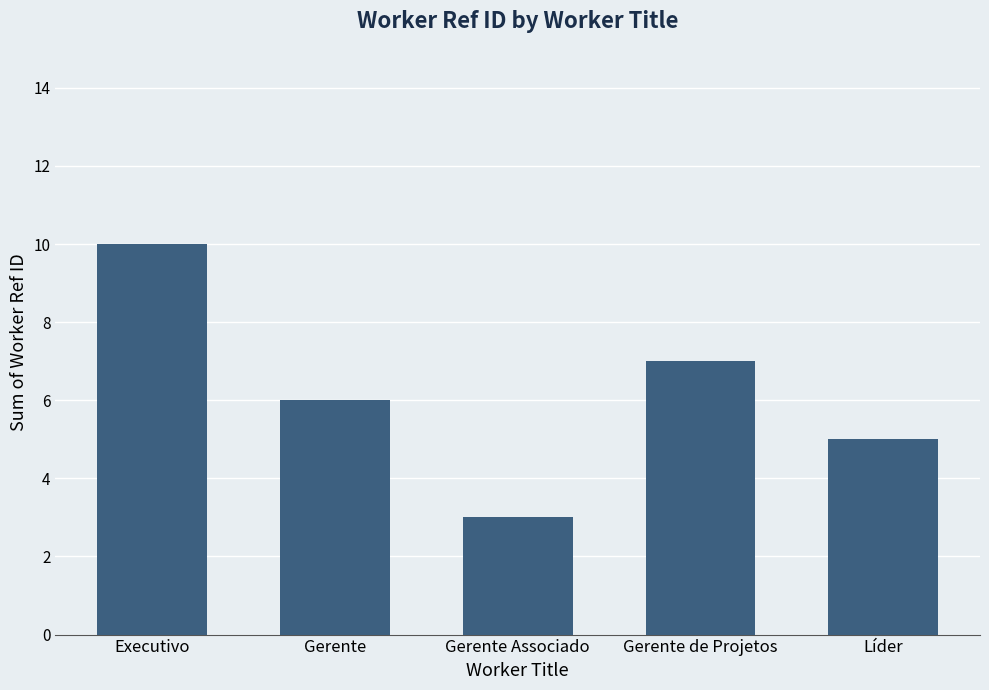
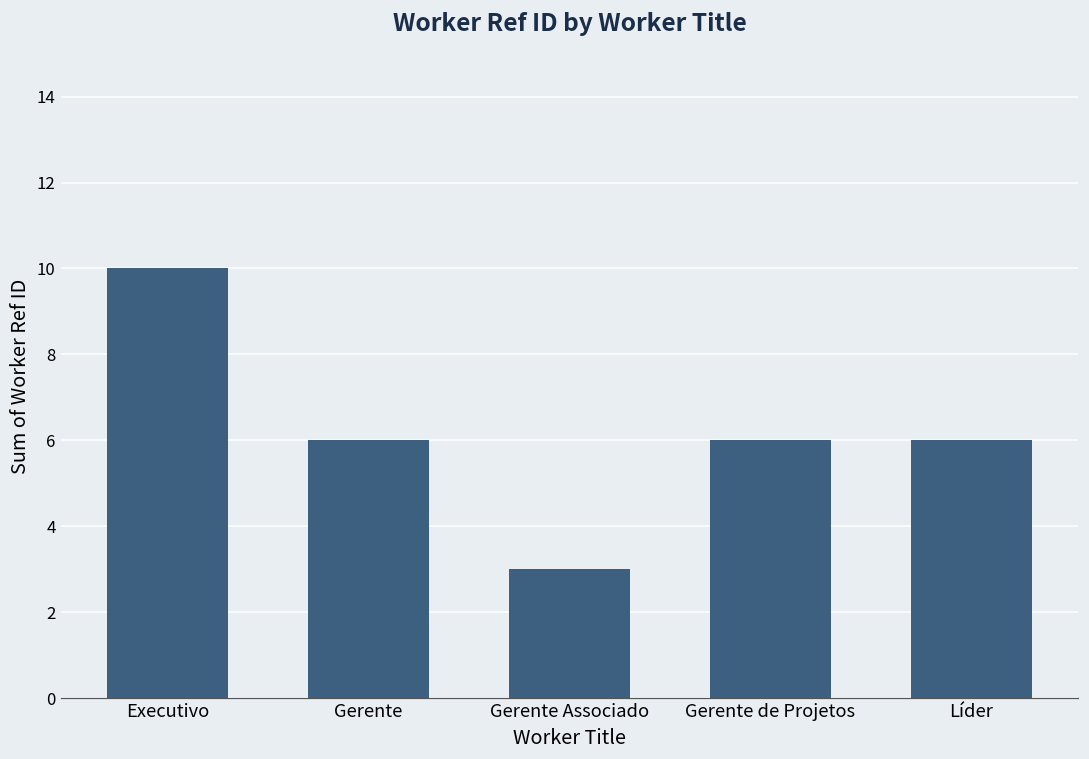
Gerente de Projetos: 7 -> 6
Líder: 5 -> 6
